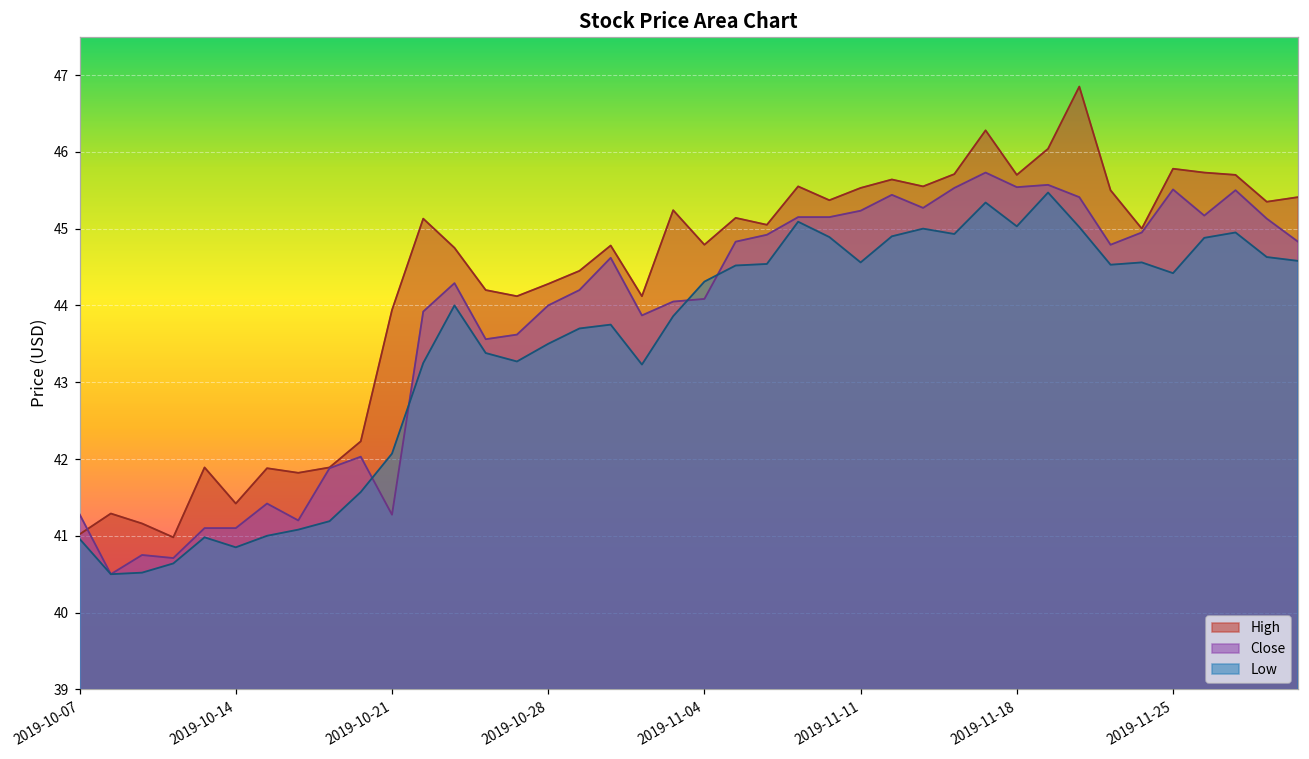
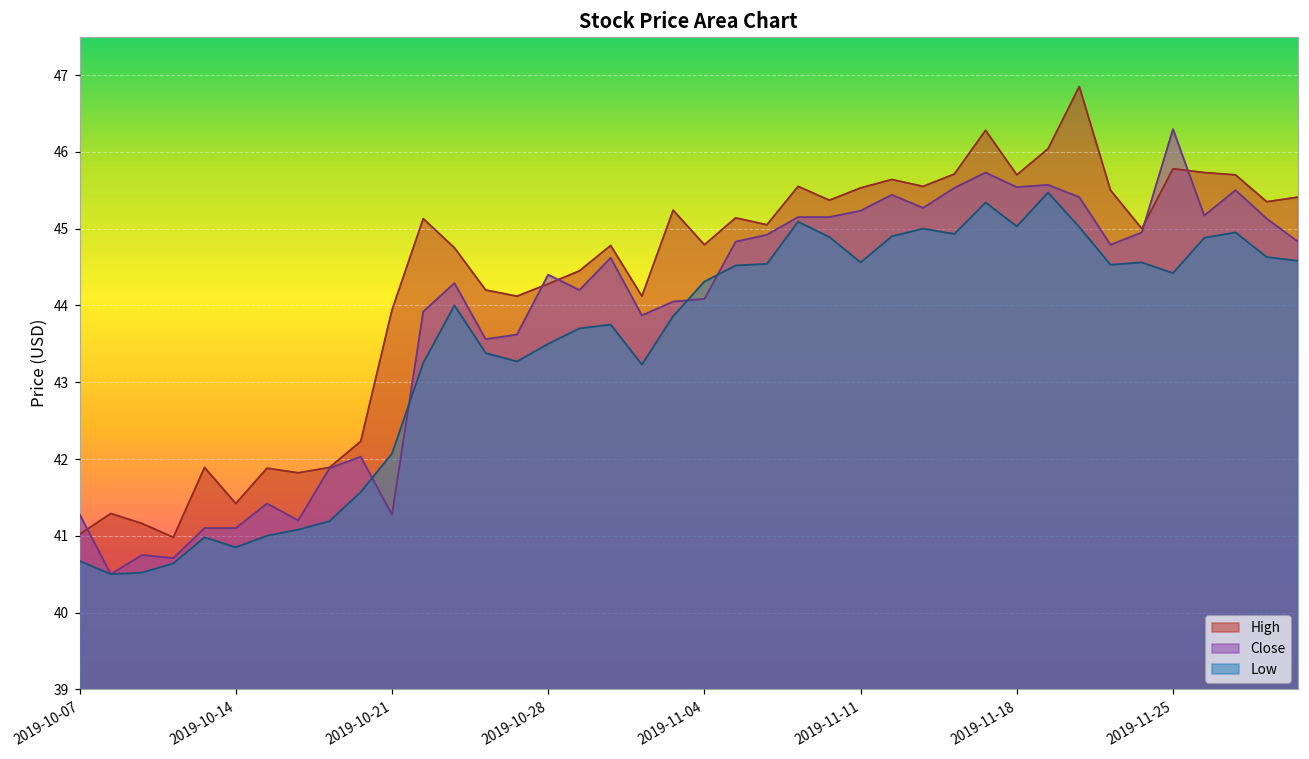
Low, 2019-10-07: 41.0 -> 40.7
Close, 2019-10-28: 44.0 -> 44.4
Close, 2019-11-25: 45.5 -> 46.3
